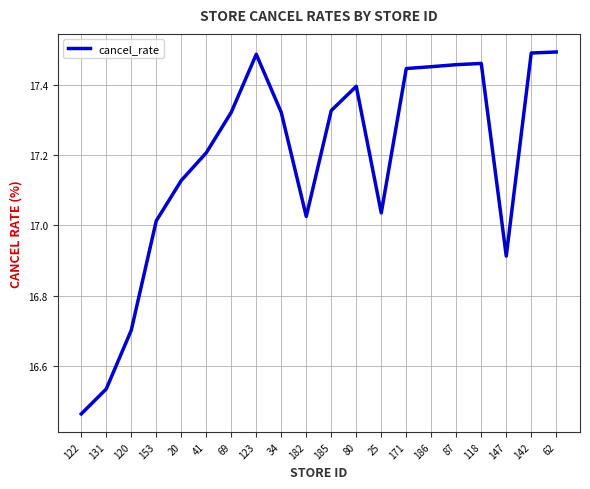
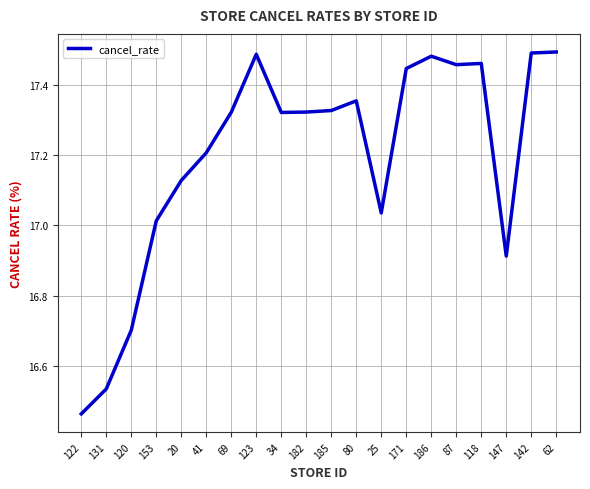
182: 17.03 -> 17.32
80: 17.40 -> 17.35
186: 17.45 -> 17.48
